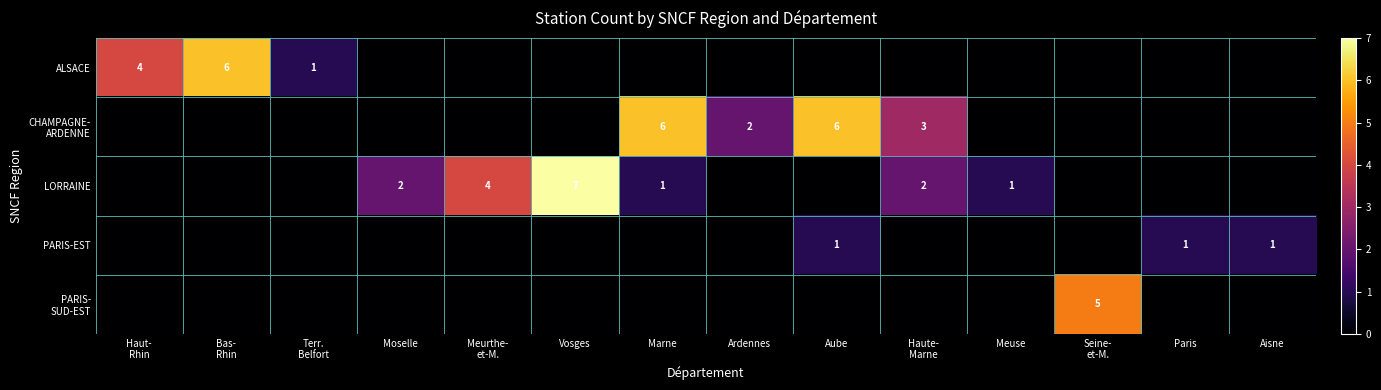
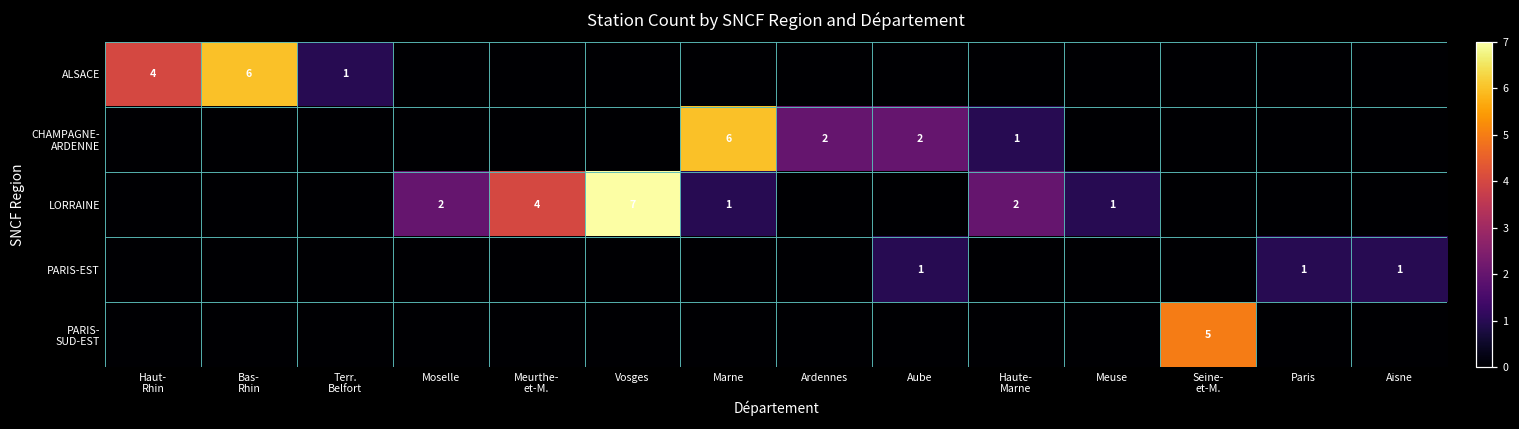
CHAMPAGNE- ARDENNE, Aube: 6 -> 2
CHAMPAGNE- ARDENNE, Haute- Marne: 3 -> 1
